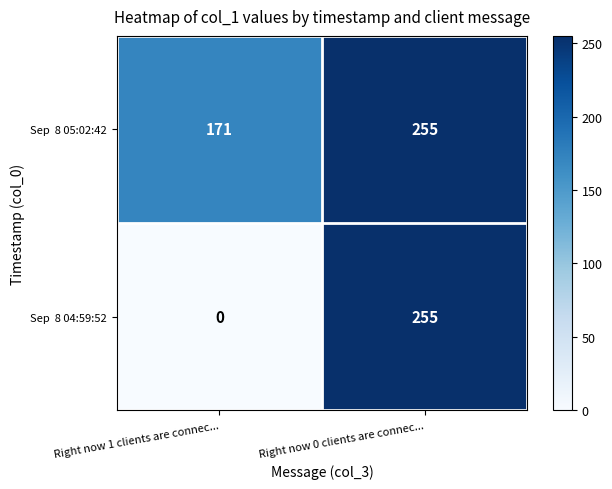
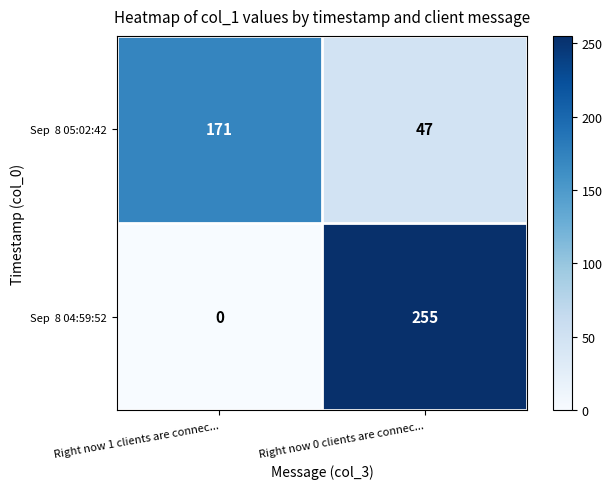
Sep 8 05:02:42, Right now 0 clients are connec...: 255 -> 47
